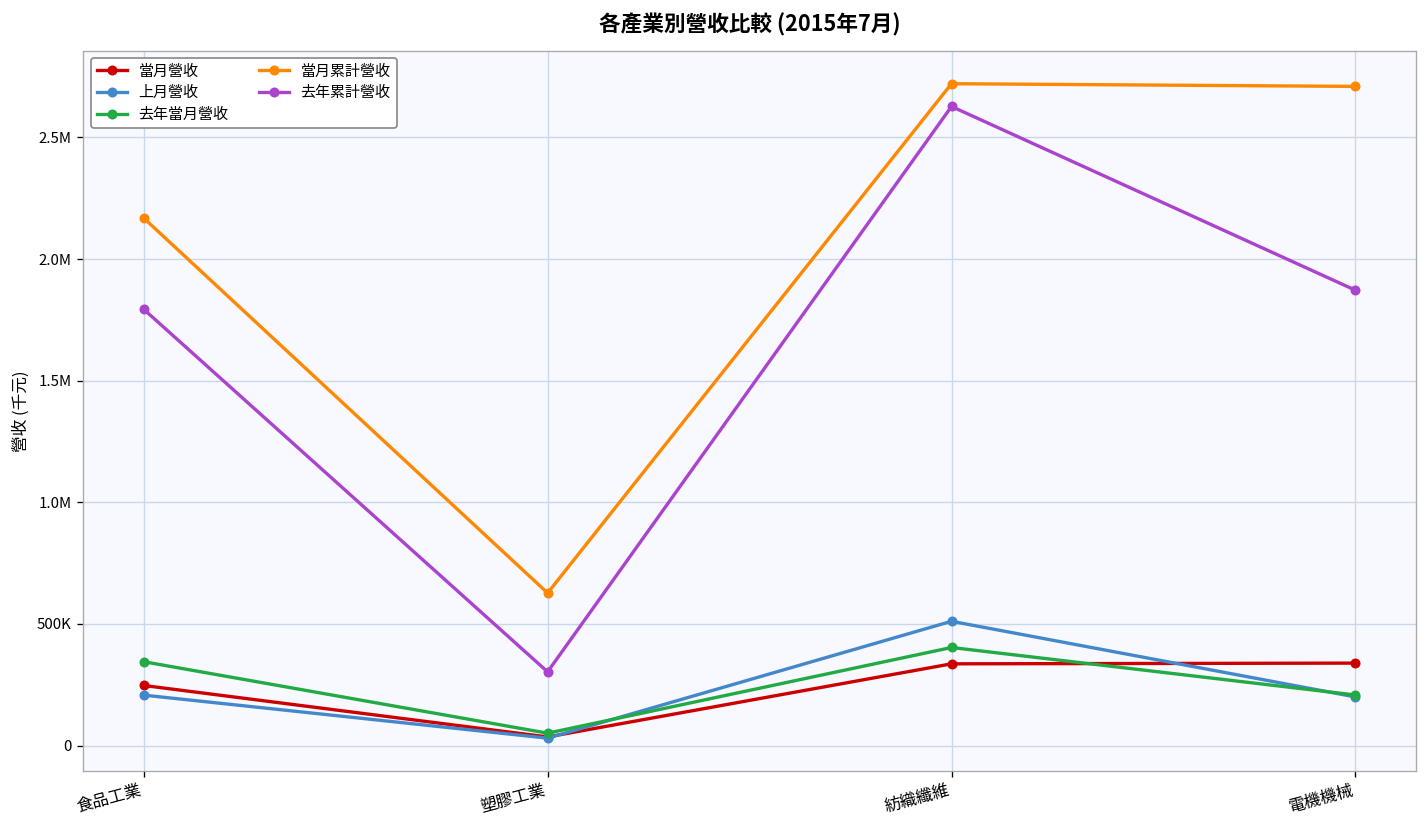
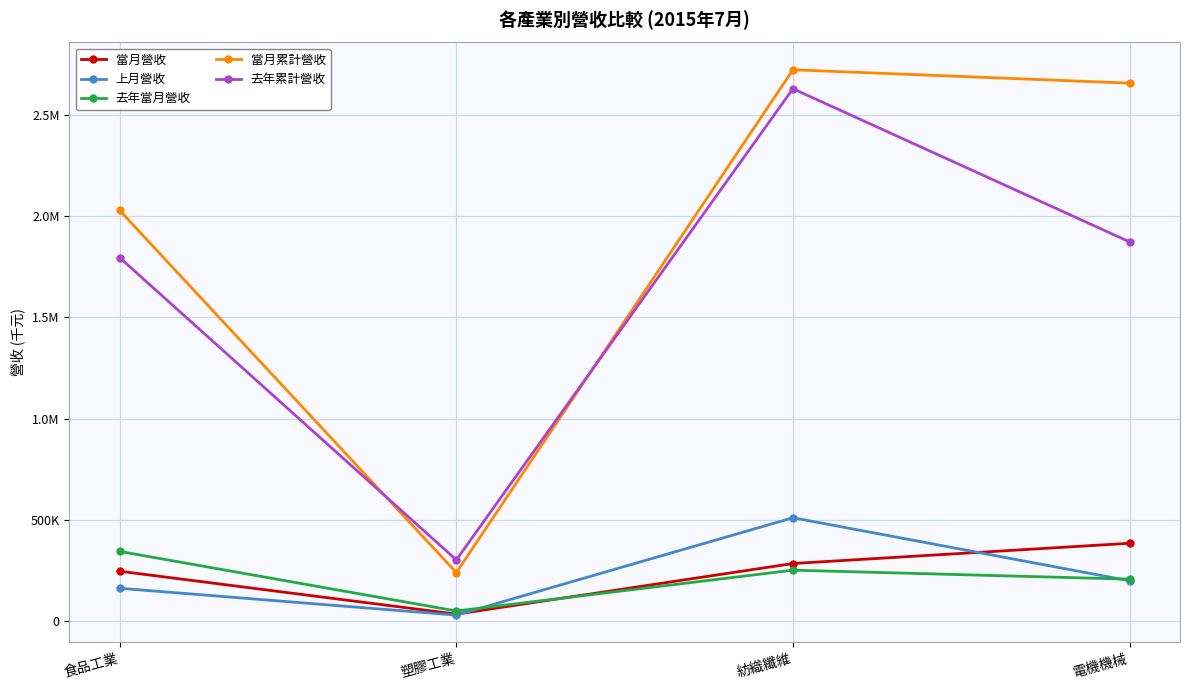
上月營收, 食品工業: 210000 -> 160000
當月累計營收, 食品工業: 2170000 -> 2030000
當月累計營收, 塑膠工業: 630000 -> 240000
當月營收, 紡織纖維: 340000 -> 290000
去年當月營收, 紡織纖維: 400000 -> 250000
當月營收, 電機機械: 340000 -> 380000
當月累計營收, 電機機械: 2710000 -> 2650000
